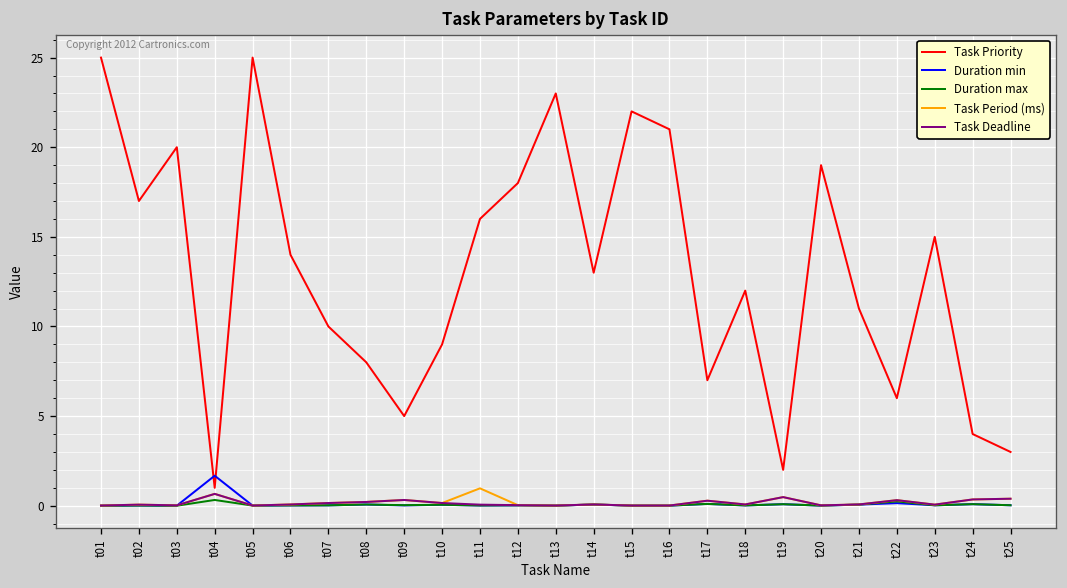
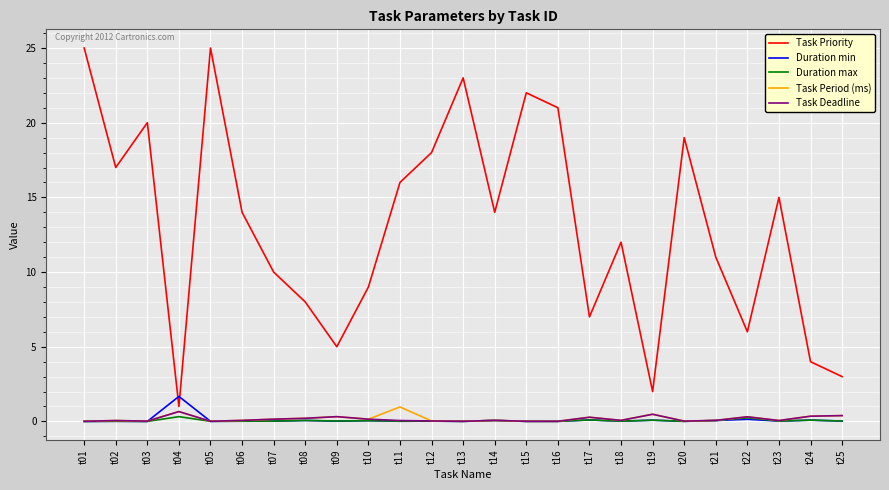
Task Priority, t14: 13 -> 14
